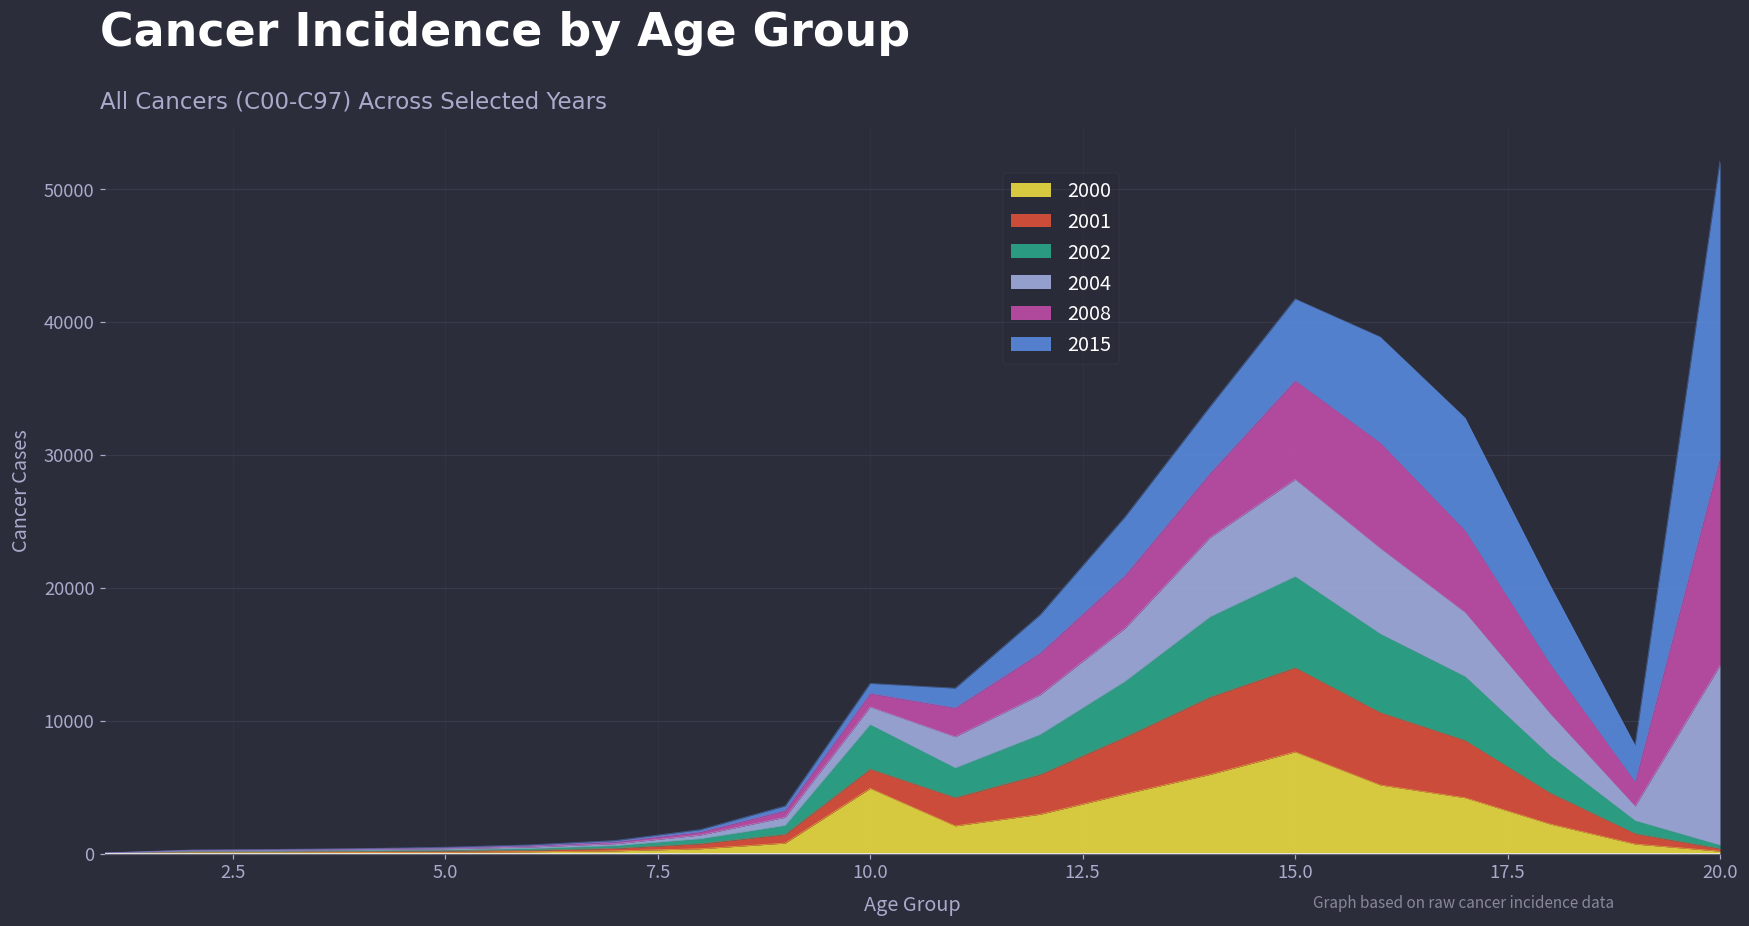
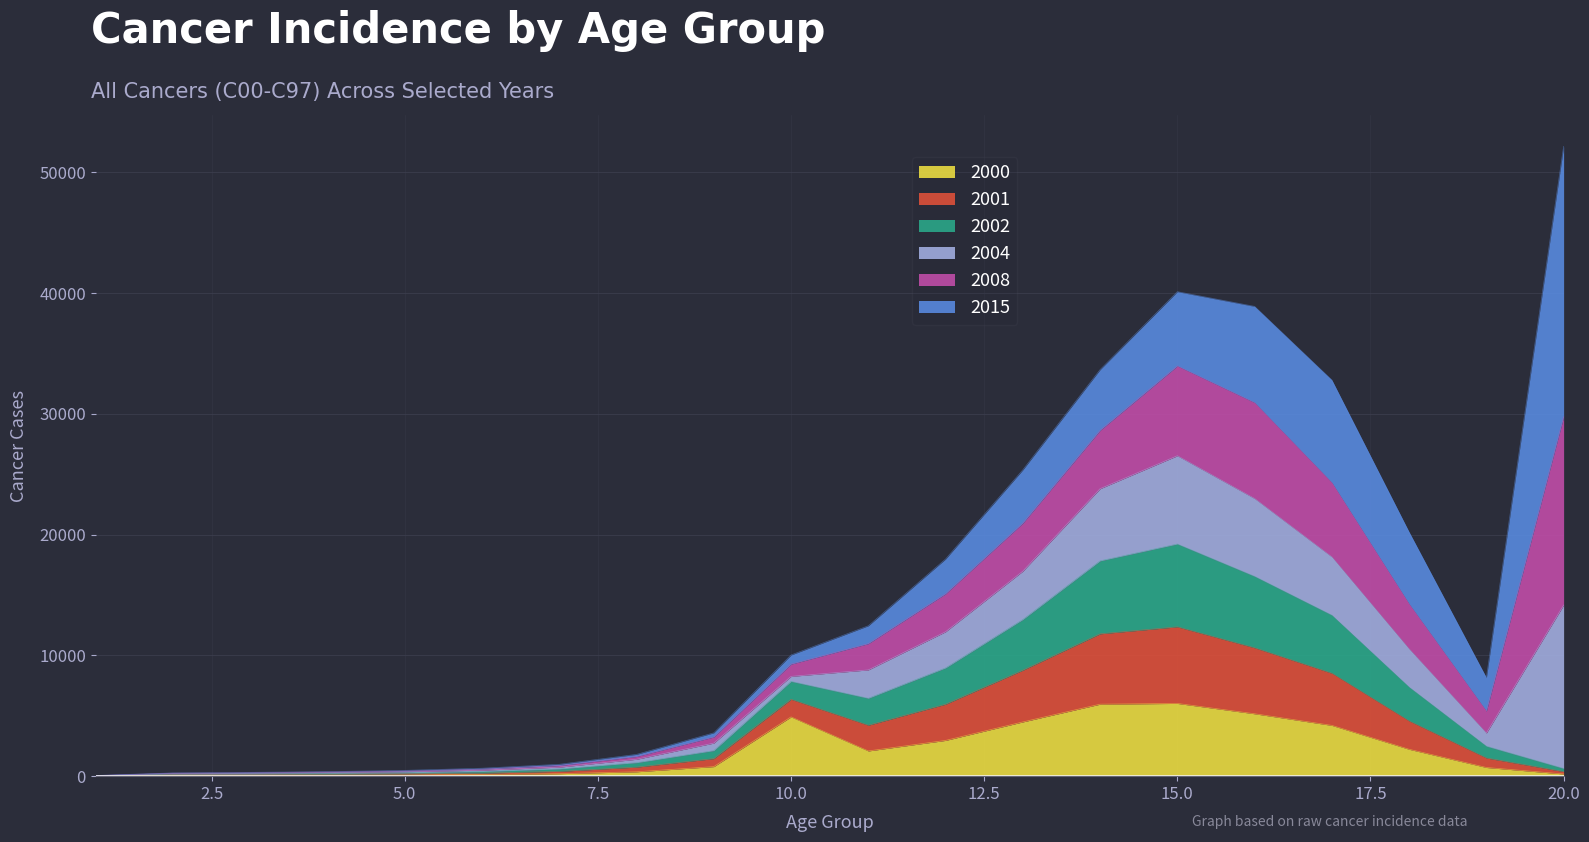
2002, 10.0: 3300 -> 1500
2004, 10.0: 1300 -> 400
2000, 15.0: 7700 -> 6000
